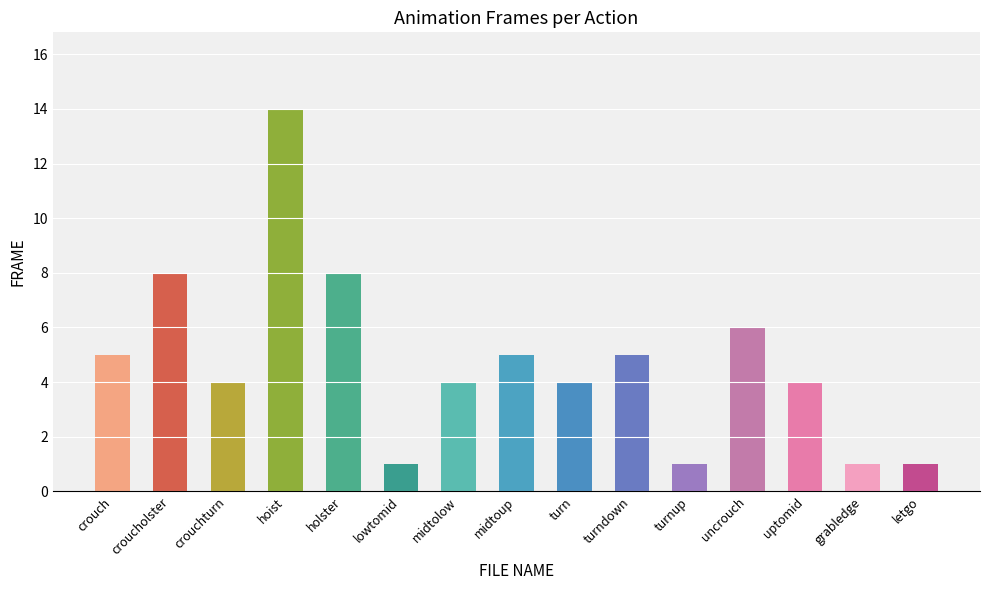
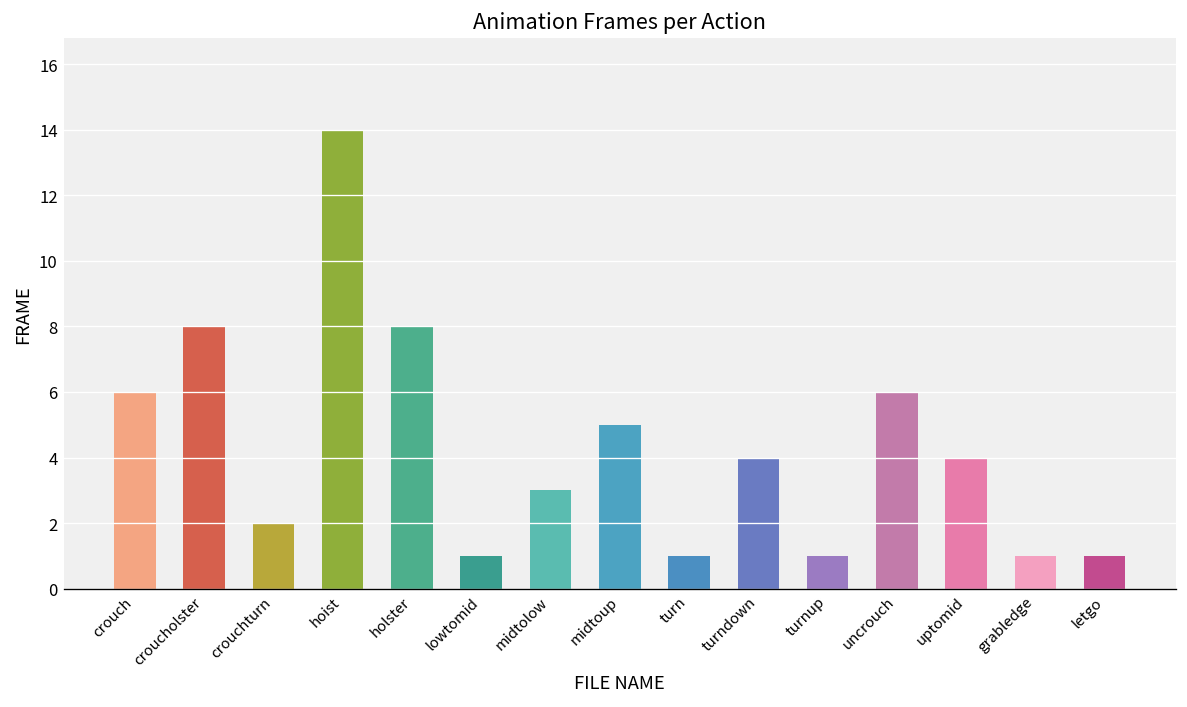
crouch: 5 -> 6
crouchturn: 4 -> 2
midtolow: 4 -> 3
turn: 4 -> 1
turndown: 5 -> 4
